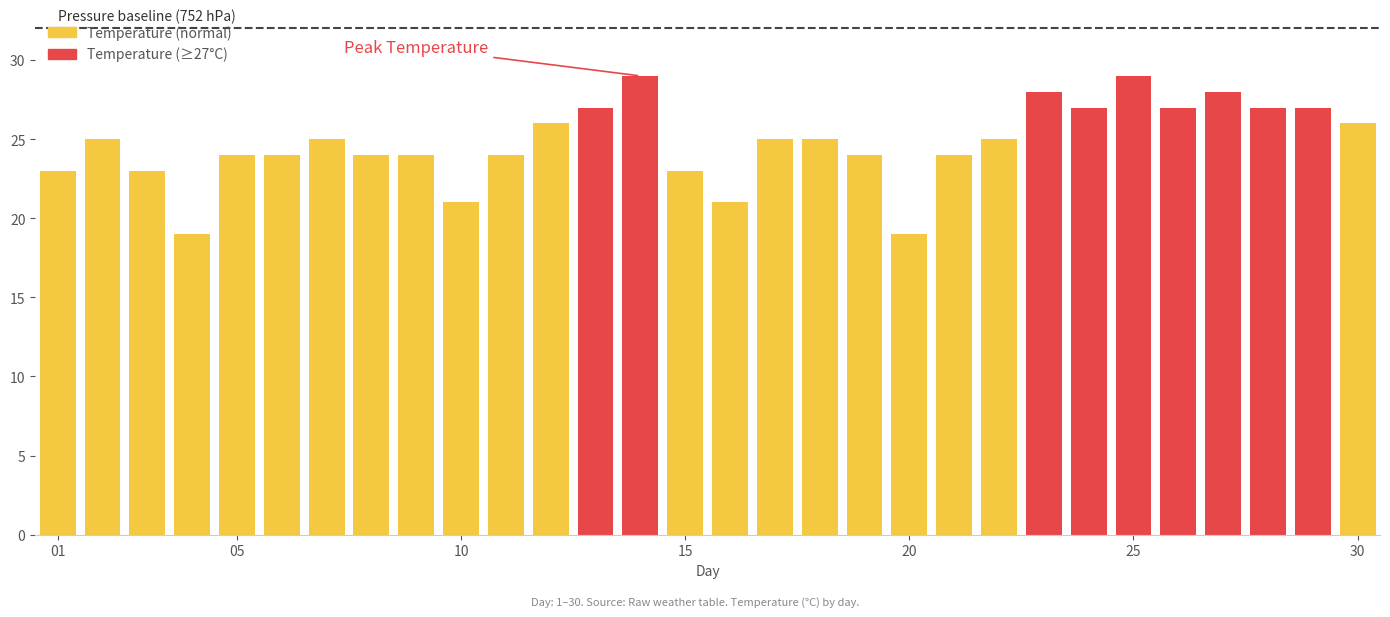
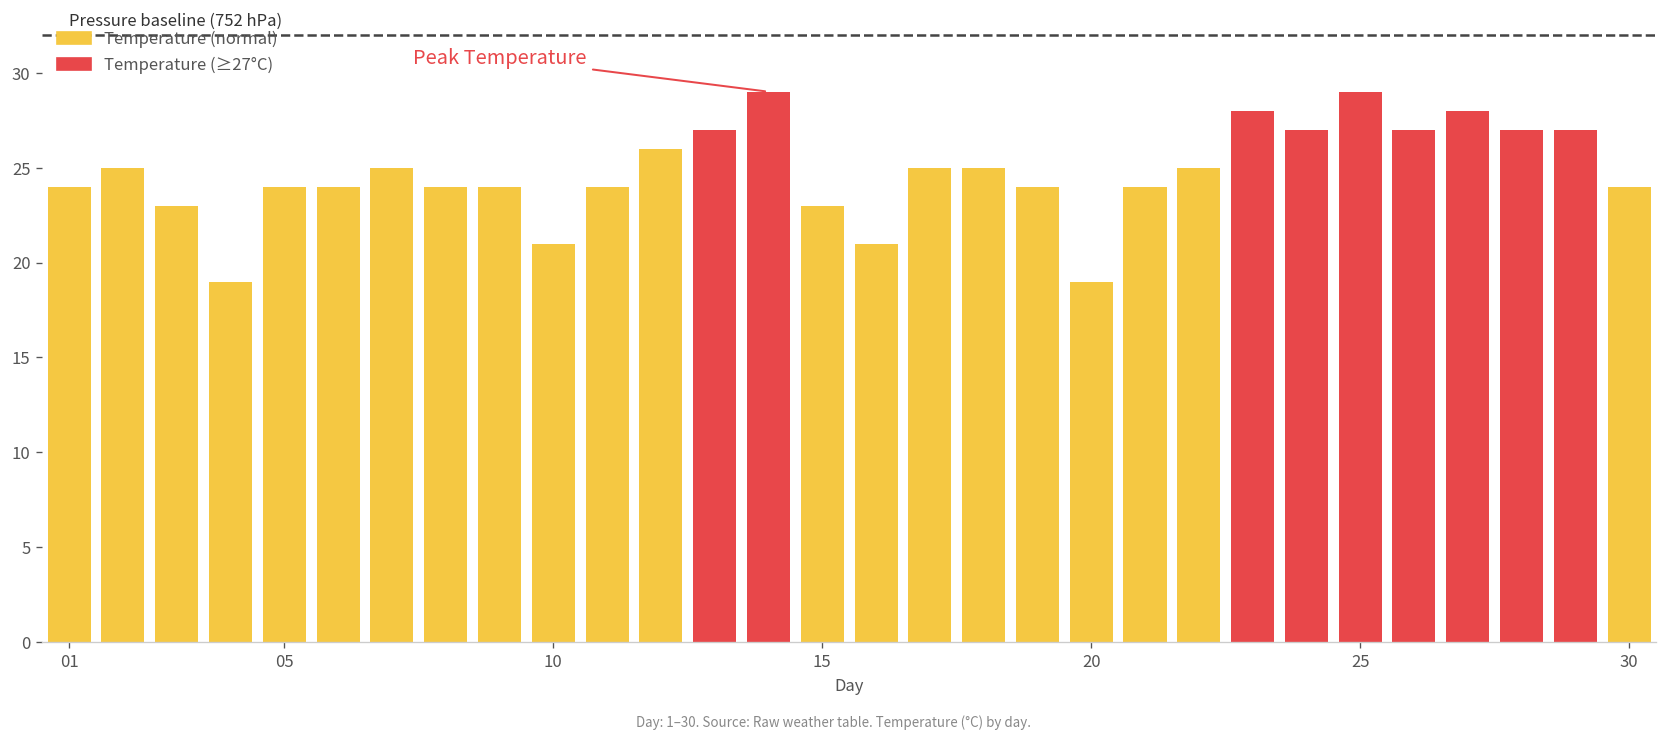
01: 23 -> 24
30: 26 -> 24
